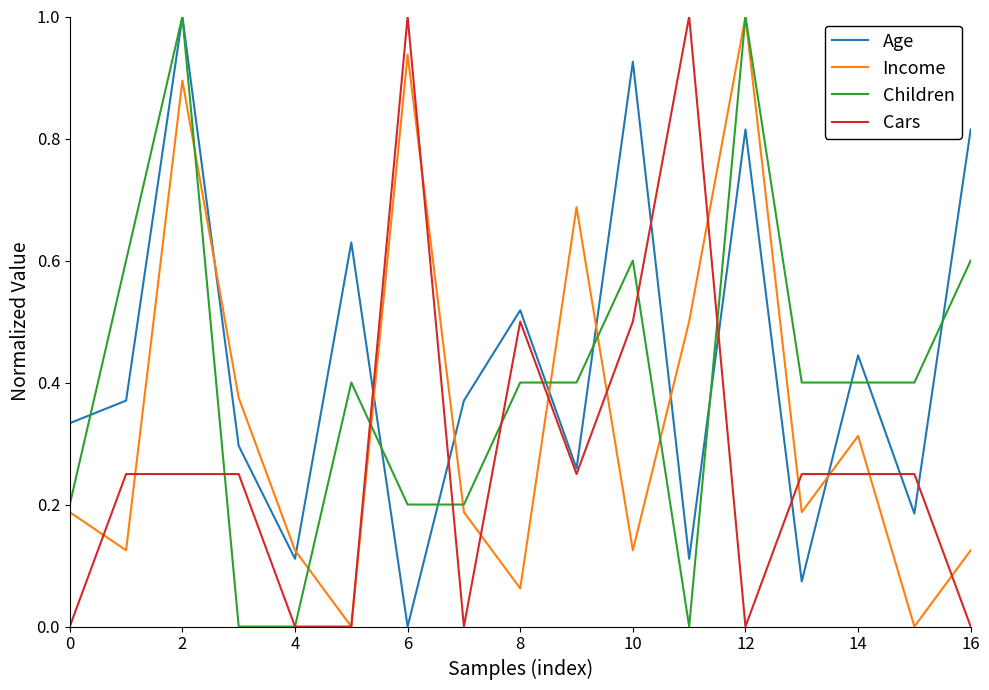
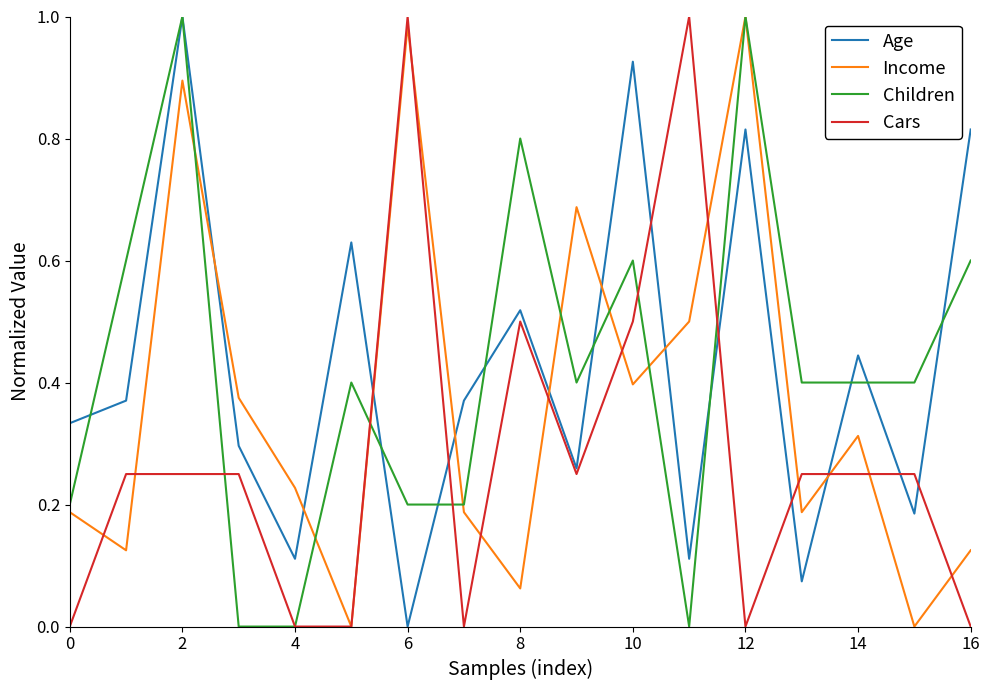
Income, 4: 0.13 -> 0.23
Income, 6: 0.94 -> 0.99
Children, 8: 0.40 -> 0.80
Income, 10: 0.13 -> 0.40
